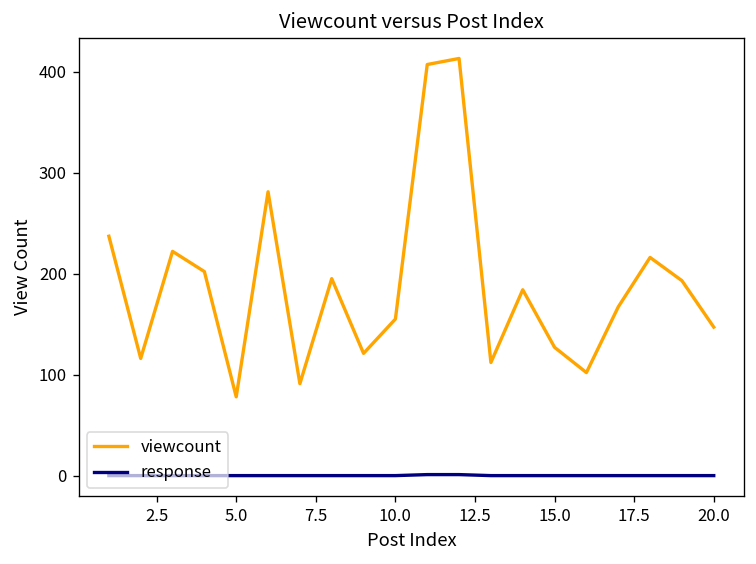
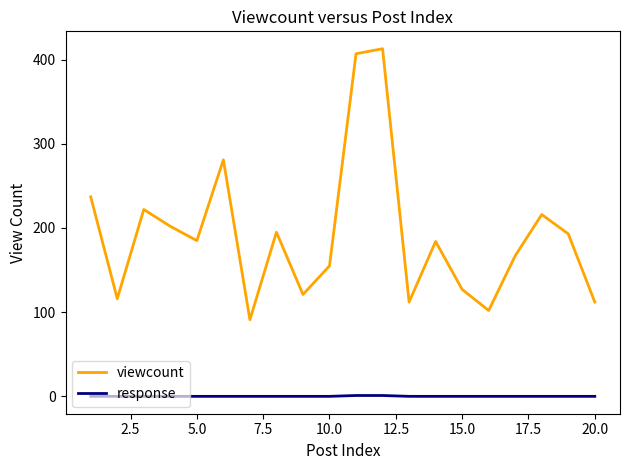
viewcount, 5.0: 80 -> 190
viewcount, 20.0: 150 -> 110
